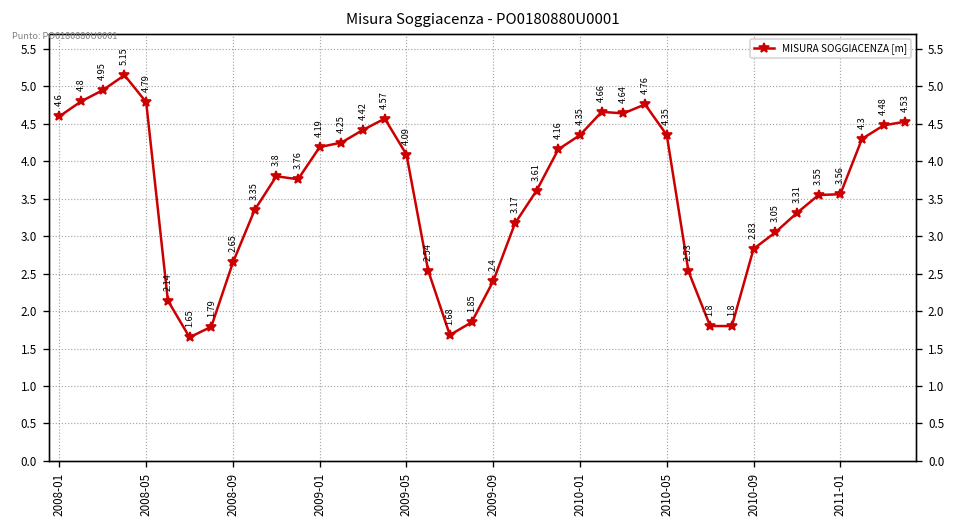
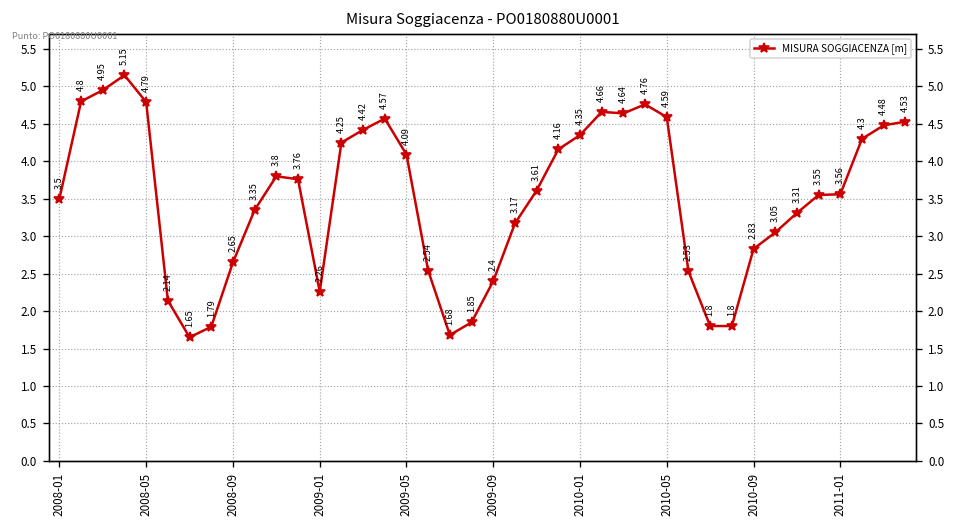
2008-01: 4.6 -> 3.5
2009-01: 4.19 -> 2.26
2010-05: 4.35 -> 4.59
